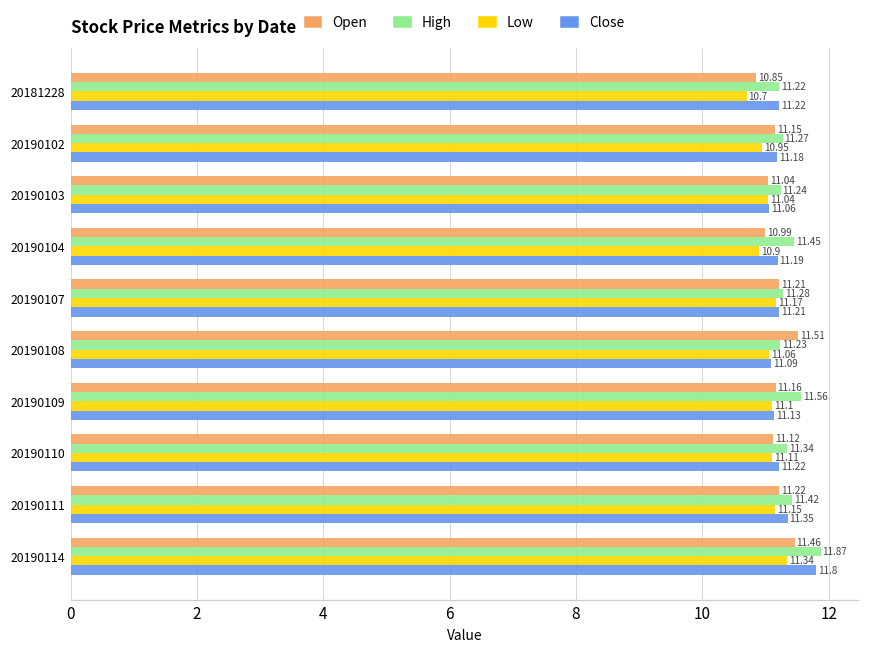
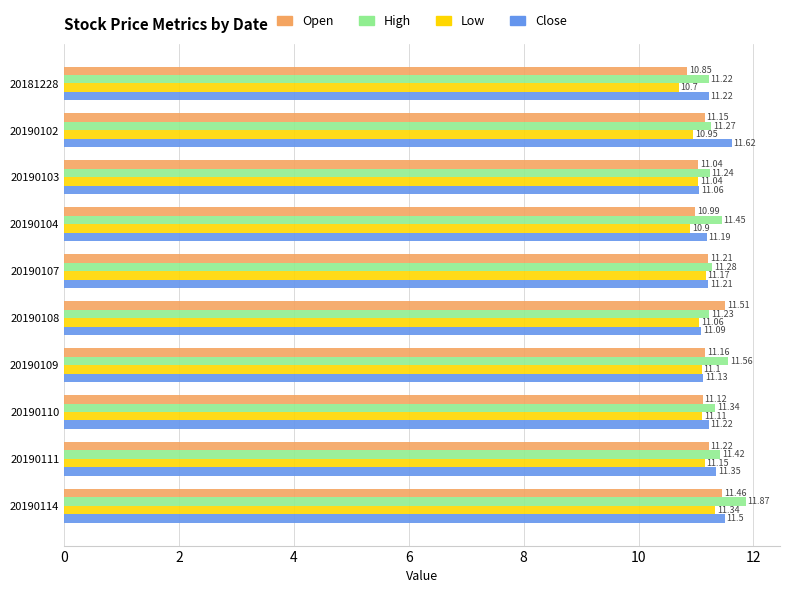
Close, 20190102: 11.18 -> 11.62
Close, 20190114: 11.8 -> 11.5
